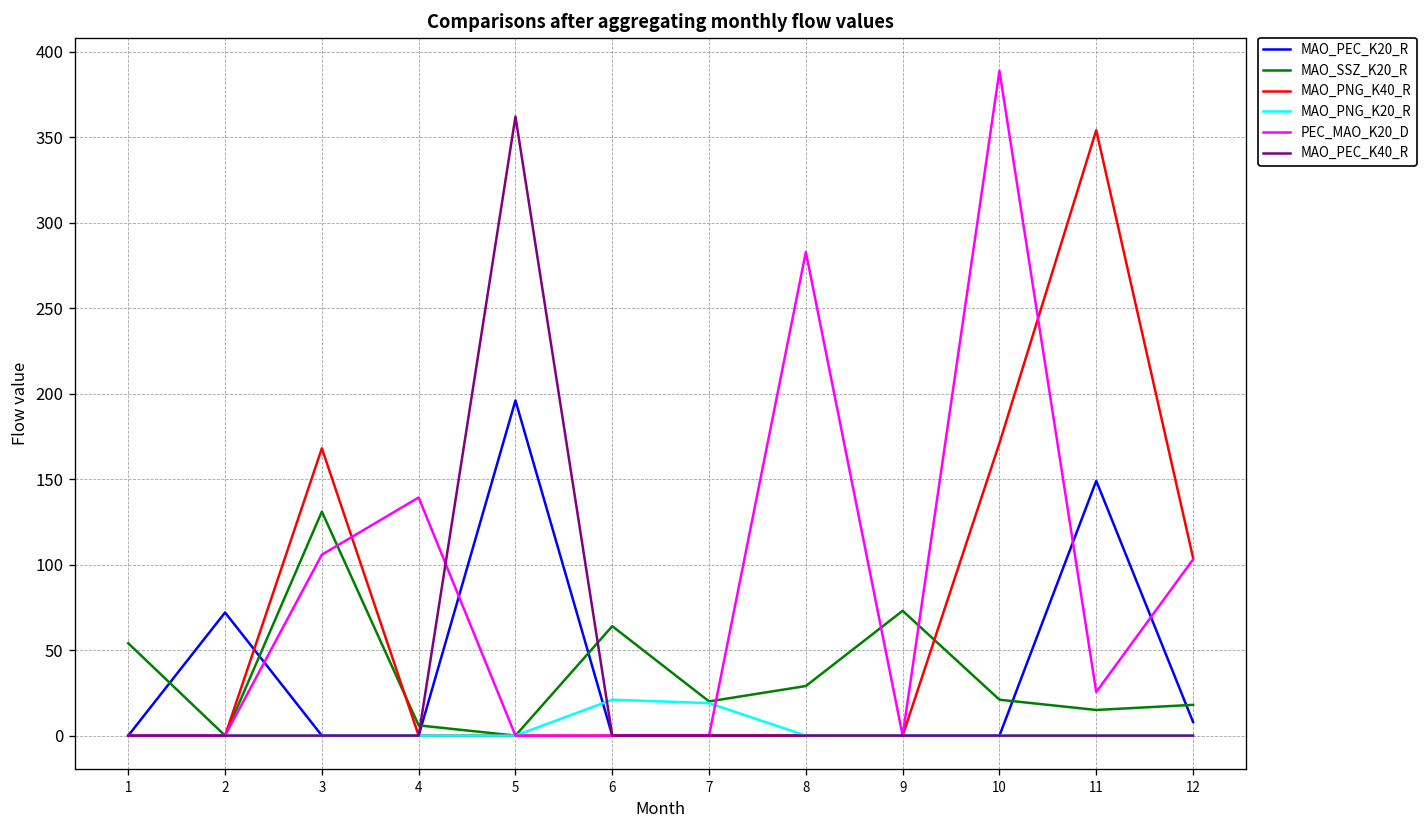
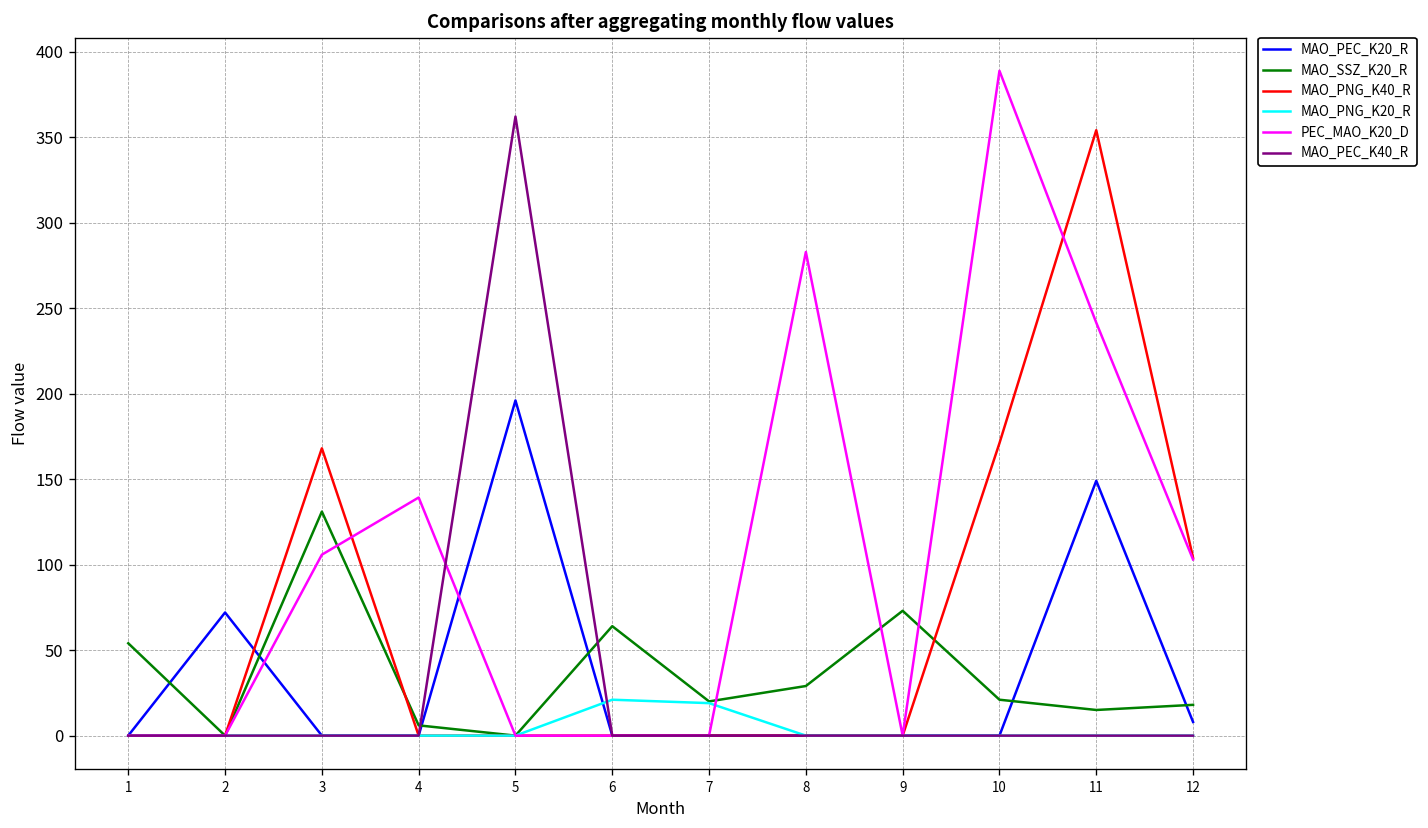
PEC_MAO_K20_D, 11: 25 -> 241
